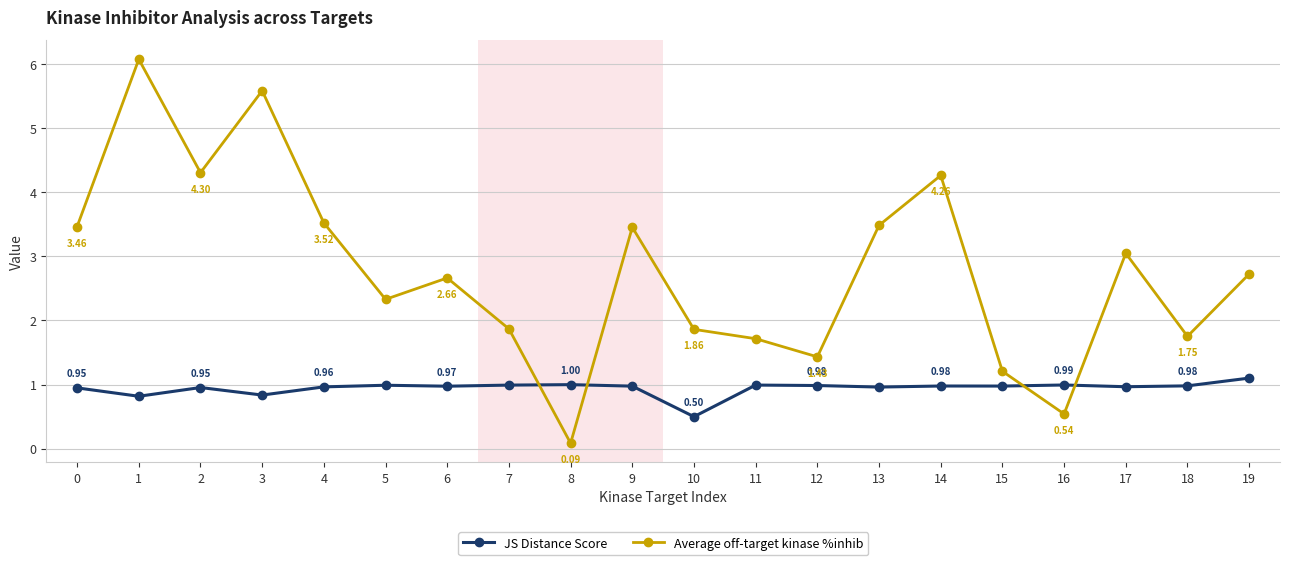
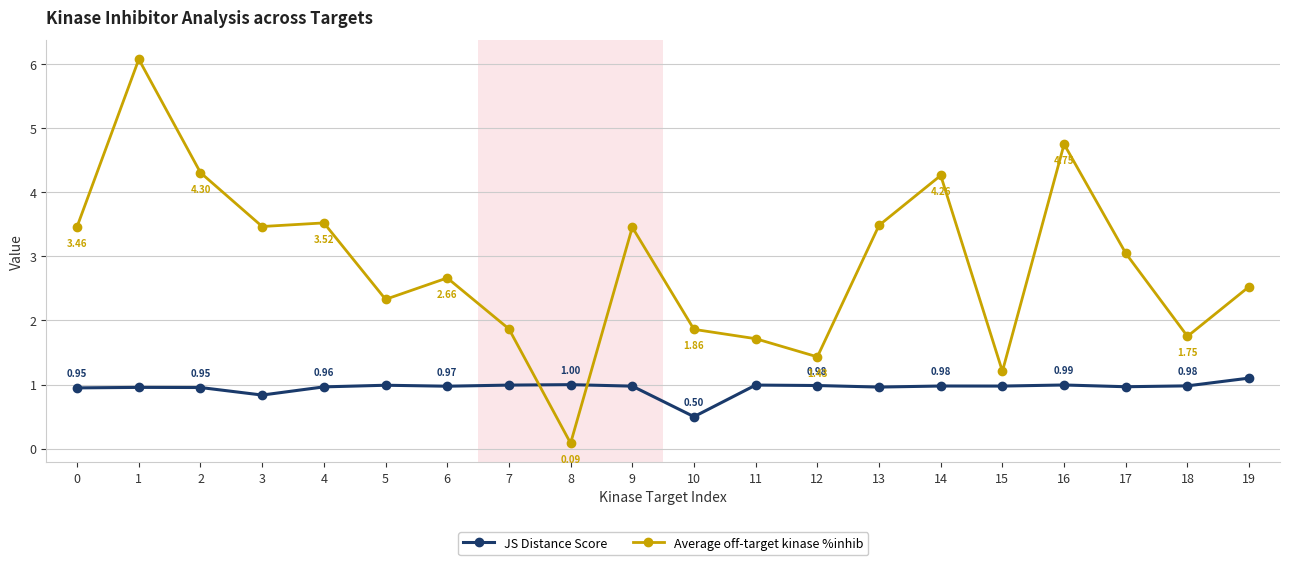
JS Distance Score, 1: 0.8 -> 1.0
Average off-target kinase %inhib, 3: 5.6 -> 3.5
Average off-target kinase %inhib, 16: 0.54 -> 4.75
Average off-target kinase %inhib, 19: 2.7 -> 2.5
